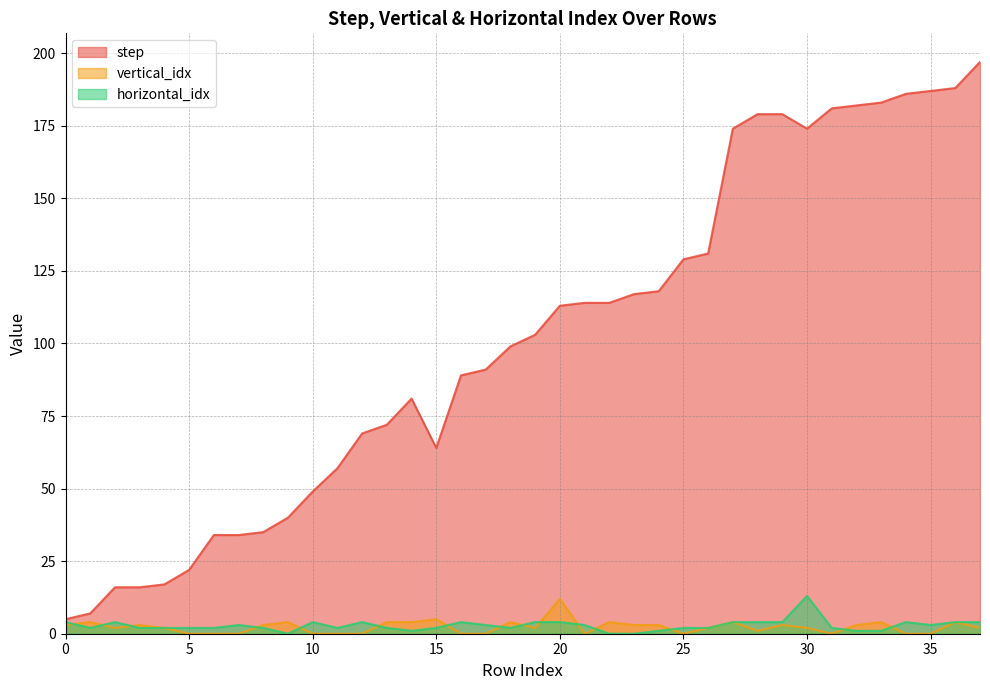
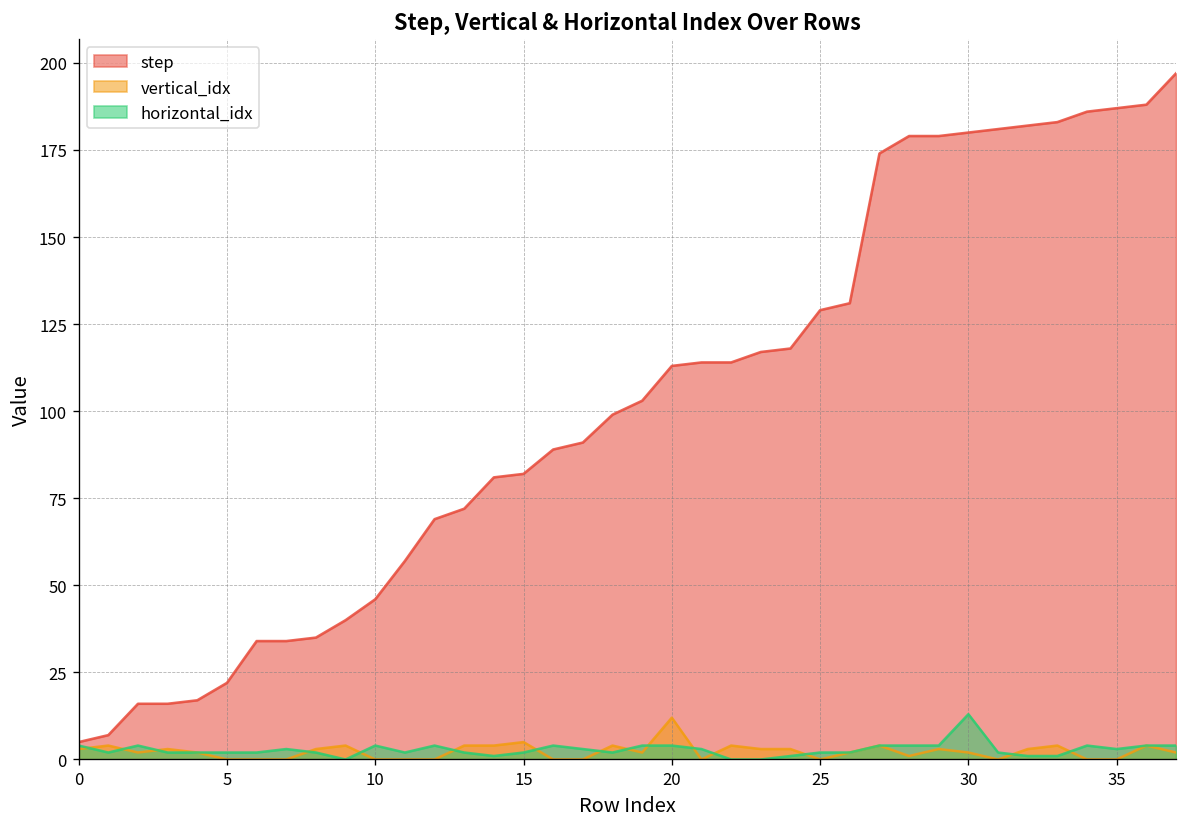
step, 10: 49 -> 46
step, 15: 64 -> 82
step, 30: 174 -> 180
